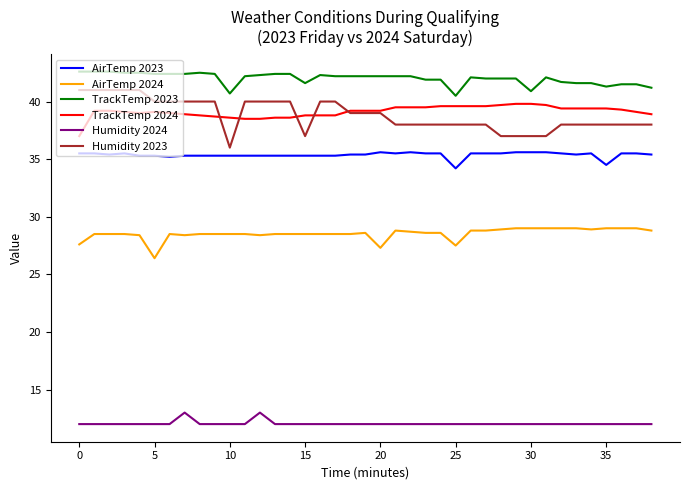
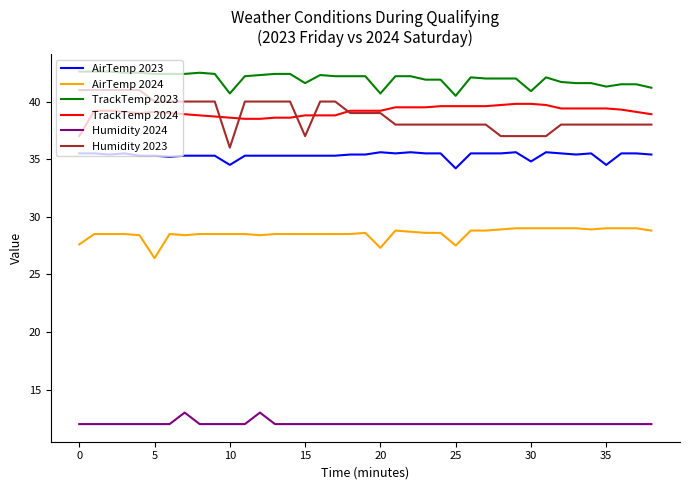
AirTemp 2023, 10: 35.3 -> 34.5
TrackTemp 2023, 20: 42.2 -> 40.7
AirTemp 2023, 30: 35.6 -> 34.8
